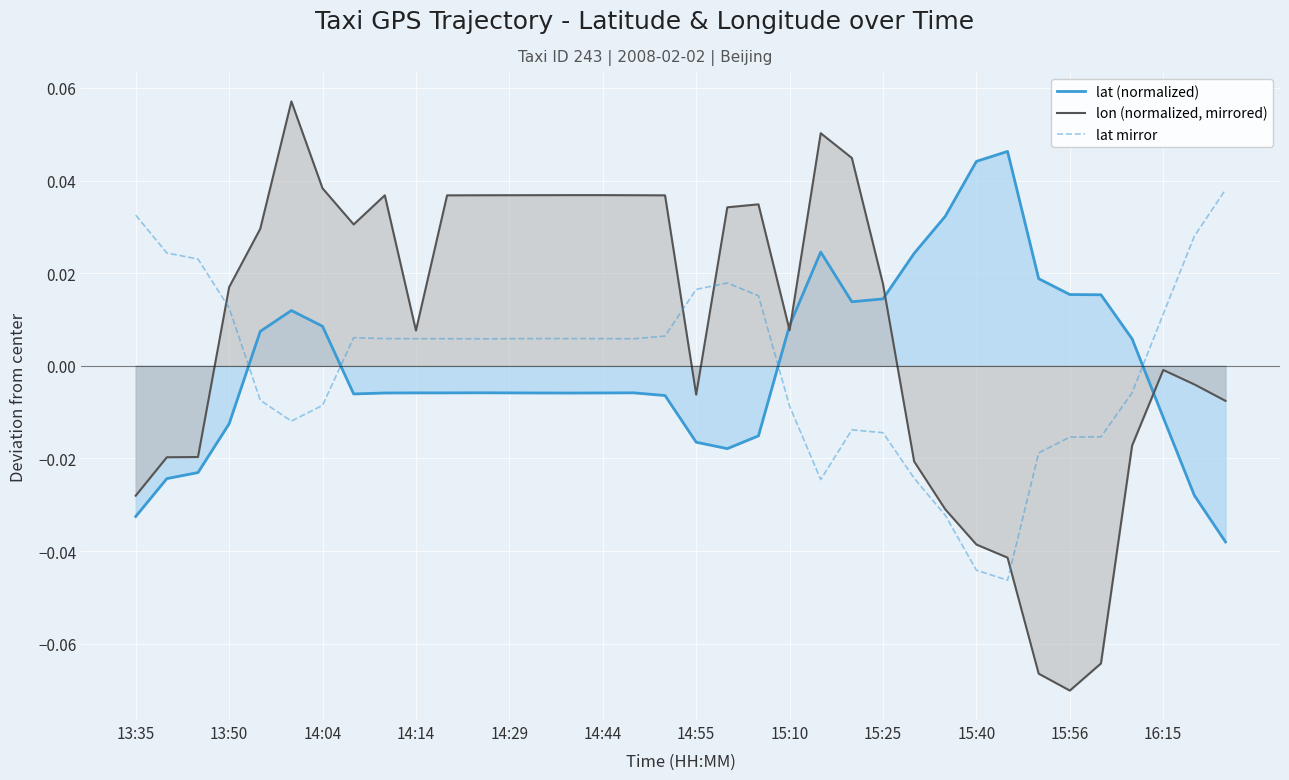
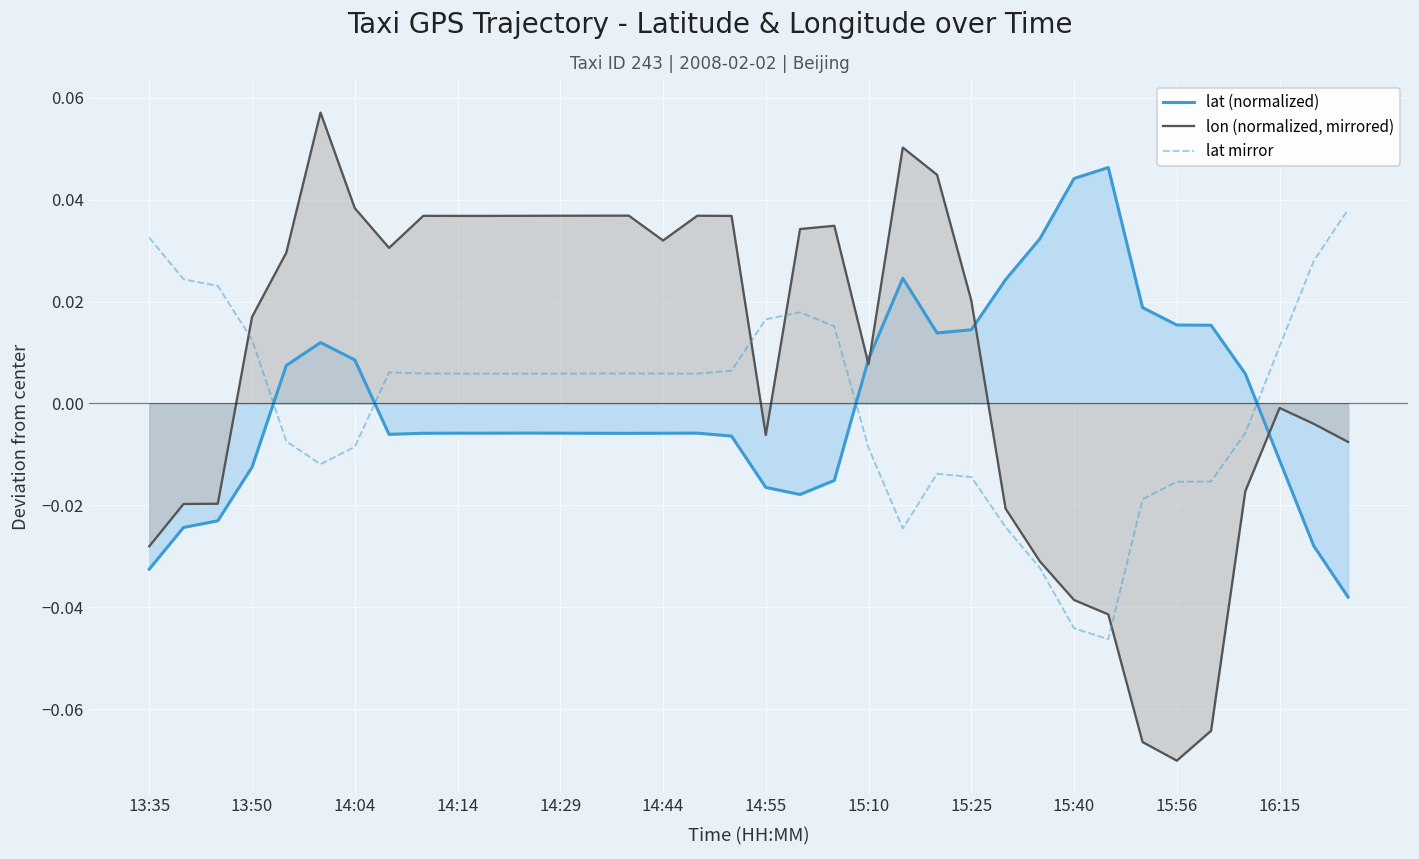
lon (normalized, mirrored), 14:14: 0.008 -> 0.037
lon (normalized, mirrored), 14:44: 0.037 -> 0.032
lon (normalized, mirrored), 15:25: 0.018 -> 0.020
